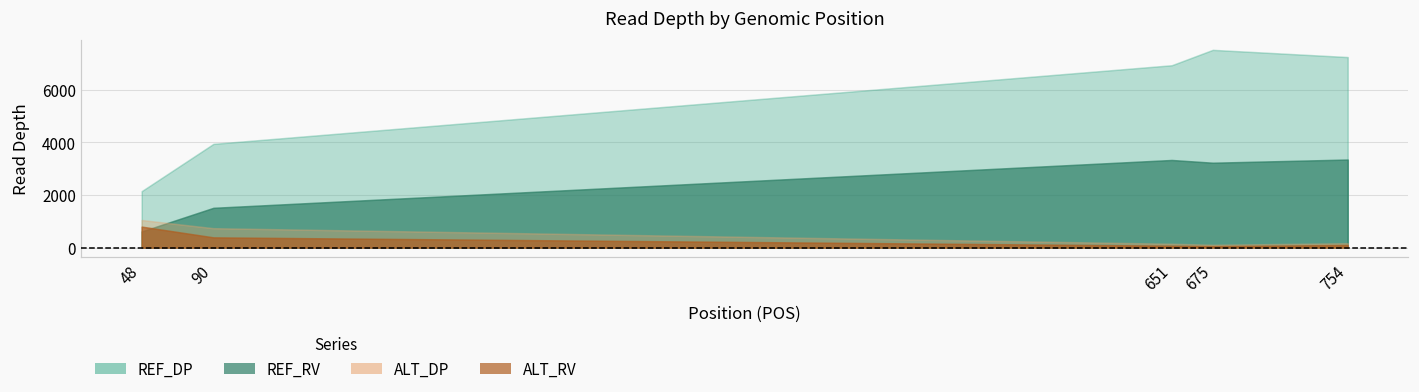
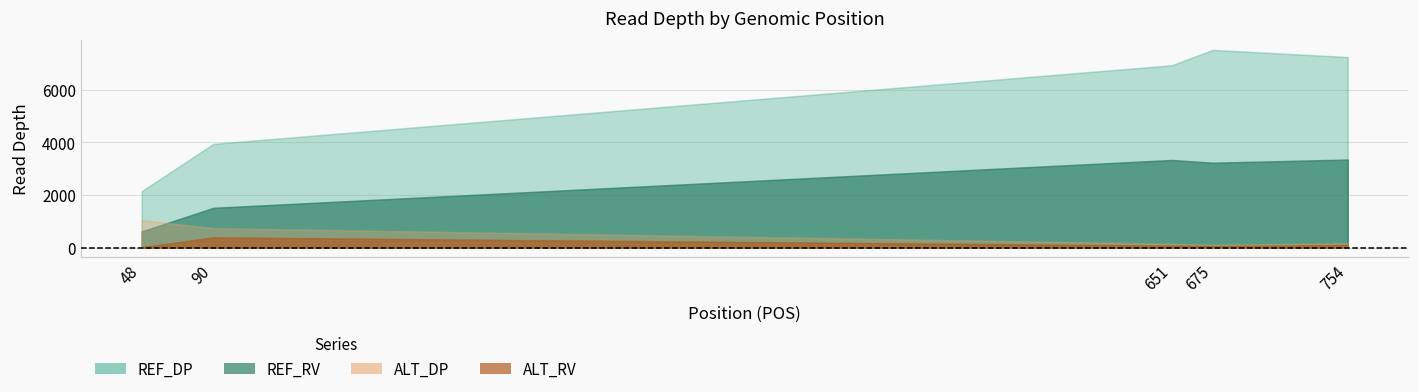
ALT_RV, 48: 800 -> 0
